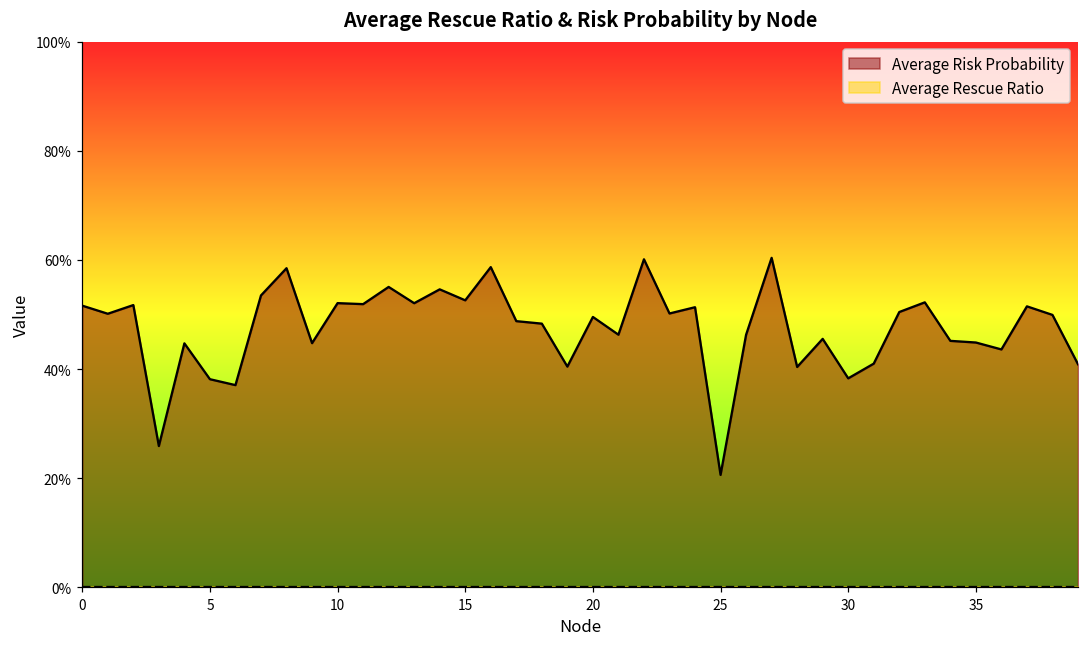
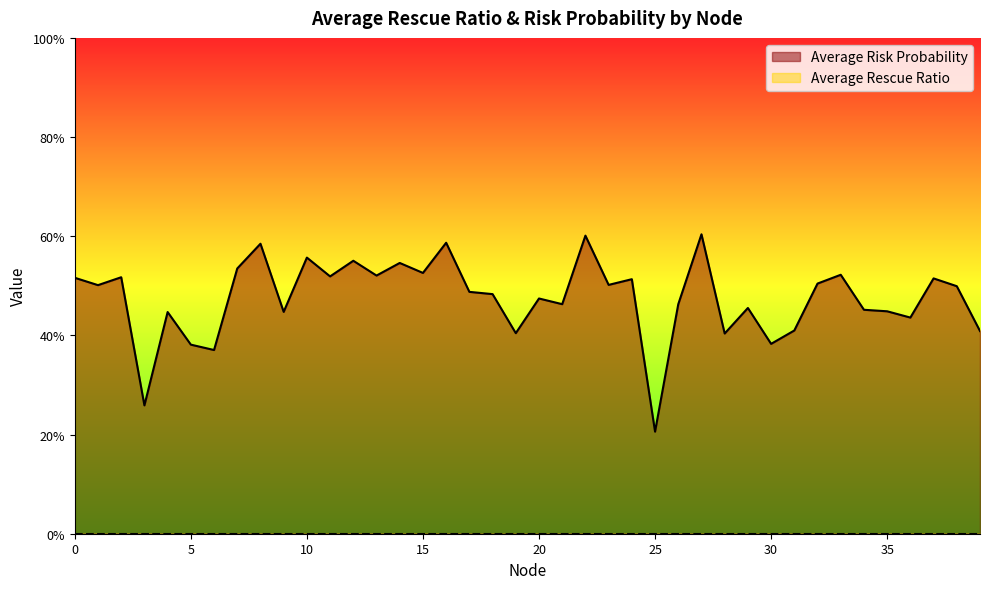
Average Risk Probability, 10: 52% -> 56%
Average Risk Probability, 20: 50% -> 47%
